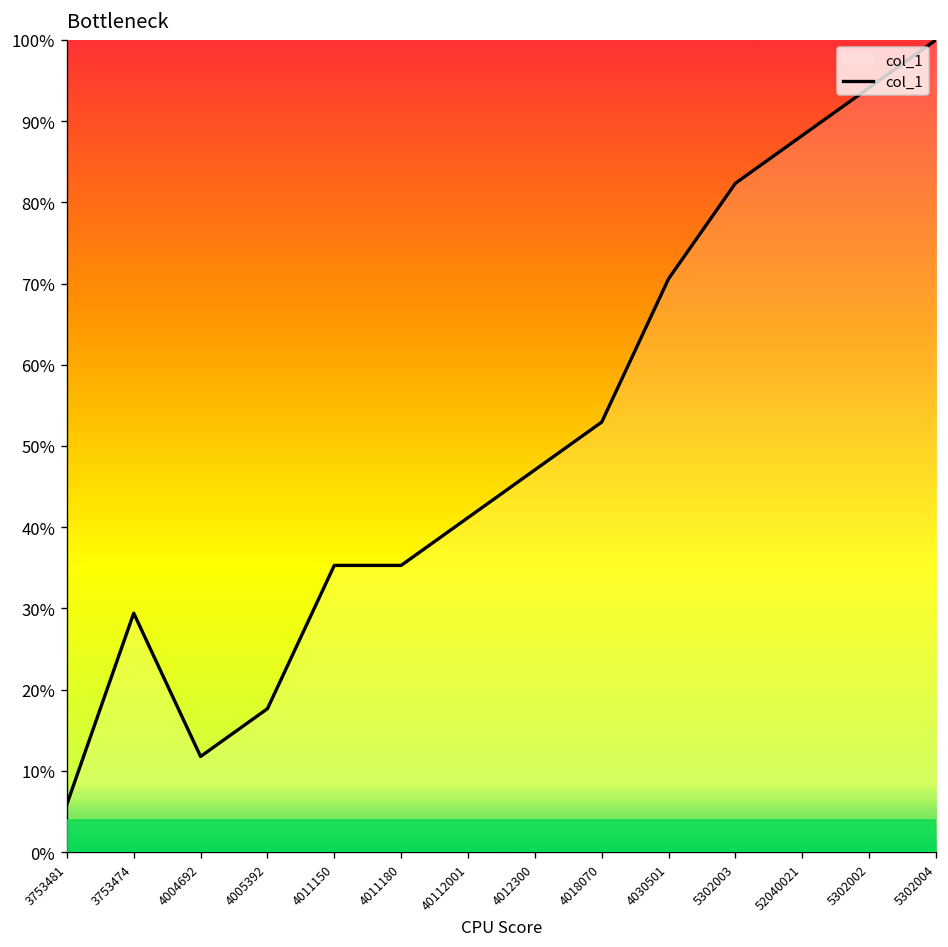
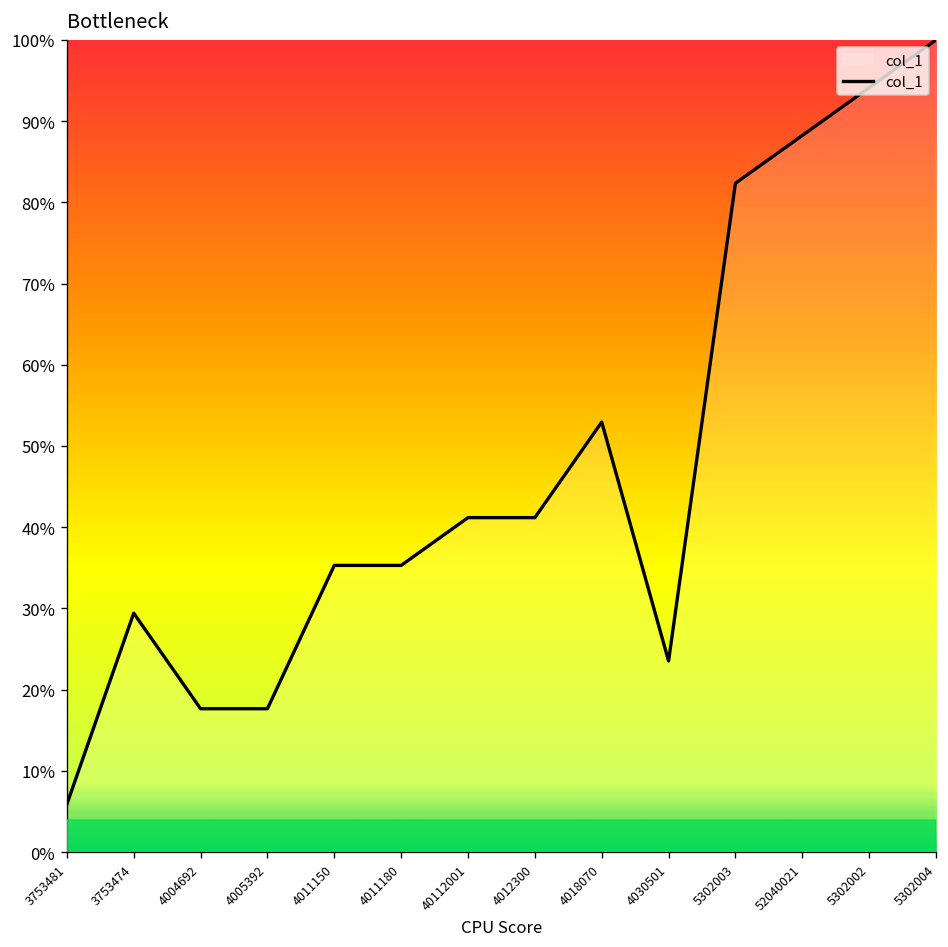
4004692: 12% -> 18%
4012300: 47% -> 41%
4030501: 71% -> 24%
